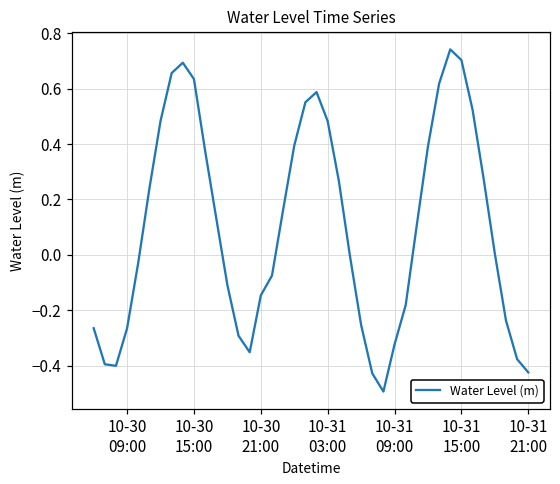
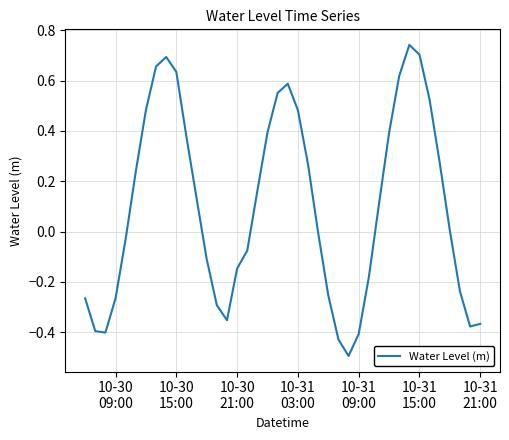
10-31 09:00: -0.32 -> -0.41
10-31 21:00: -0.42 -> -0.37
